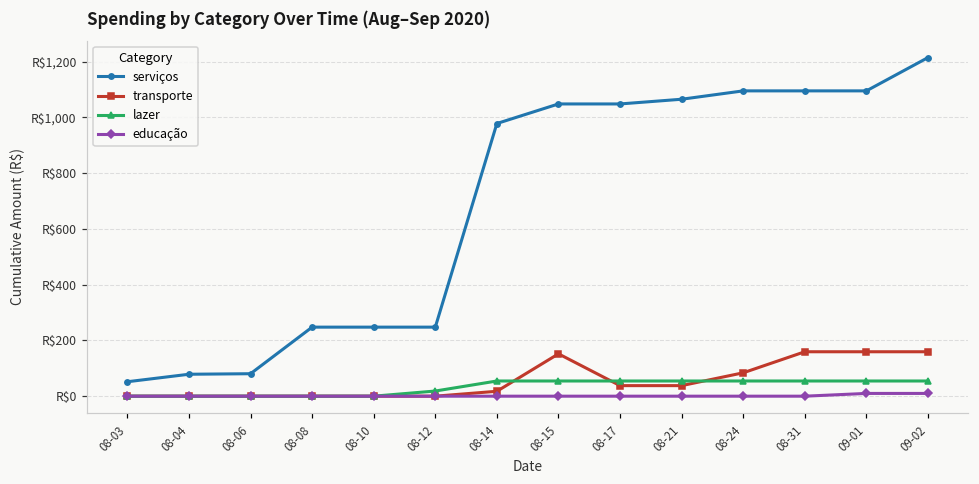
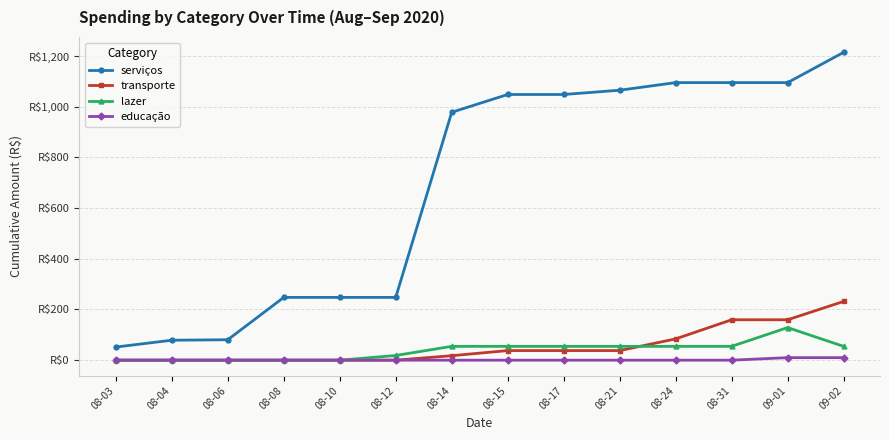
transporte, 08-15: R$150 -> R$40
lazer, 09-01: R$50 -> R$130
transporte, 09-02: R$160 -> R$230
